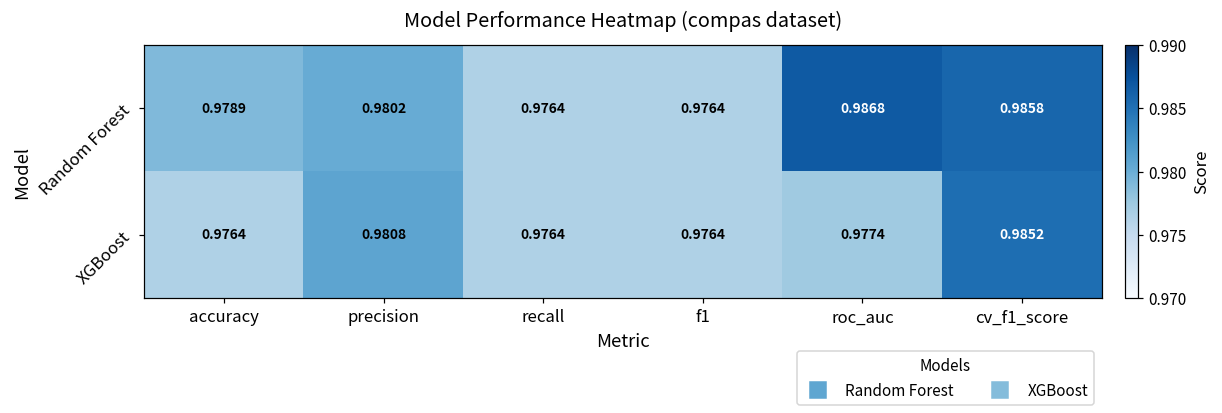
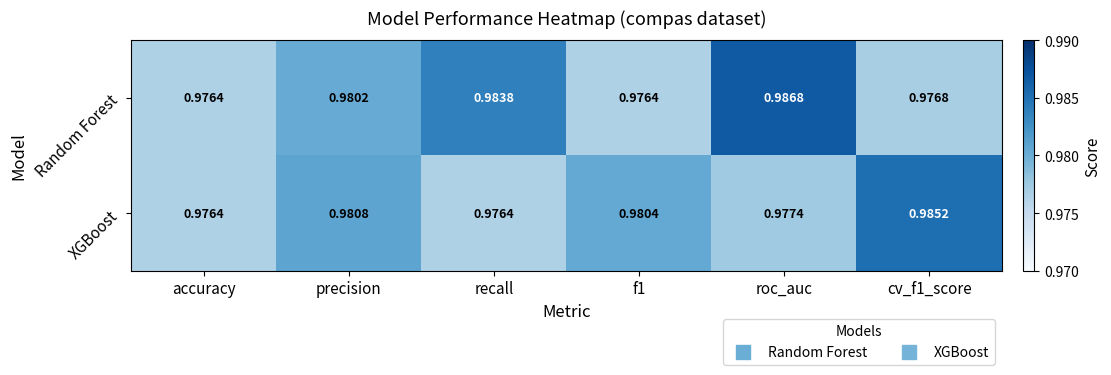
Random Forest, accuracy: 0.9789 -> 0.9764
Random Forest, recall: 0.9764 -> 0.9838
Random Forest, cv_f1_score: 0.9858 -> 0.9768
XGBoost, f1: 0.9764 -> 0.9804
